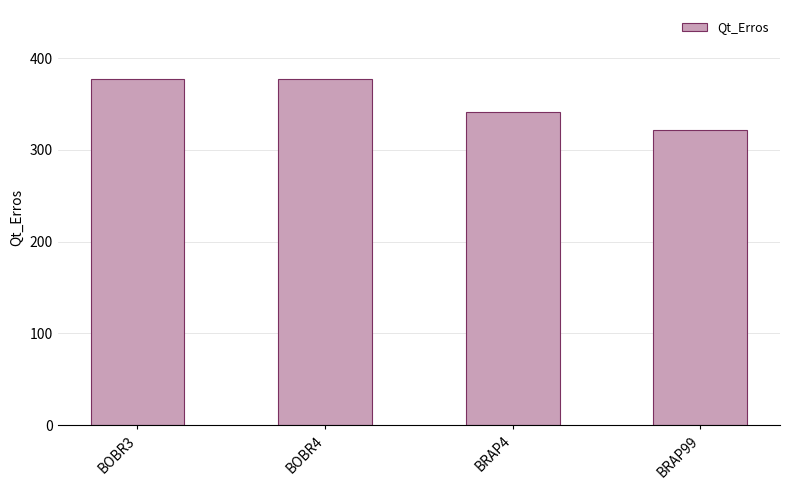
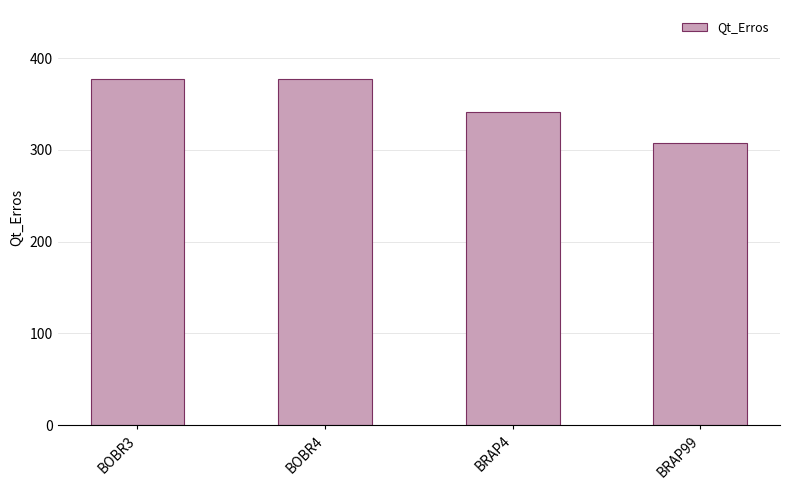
BRAP99: 320 -> 310
